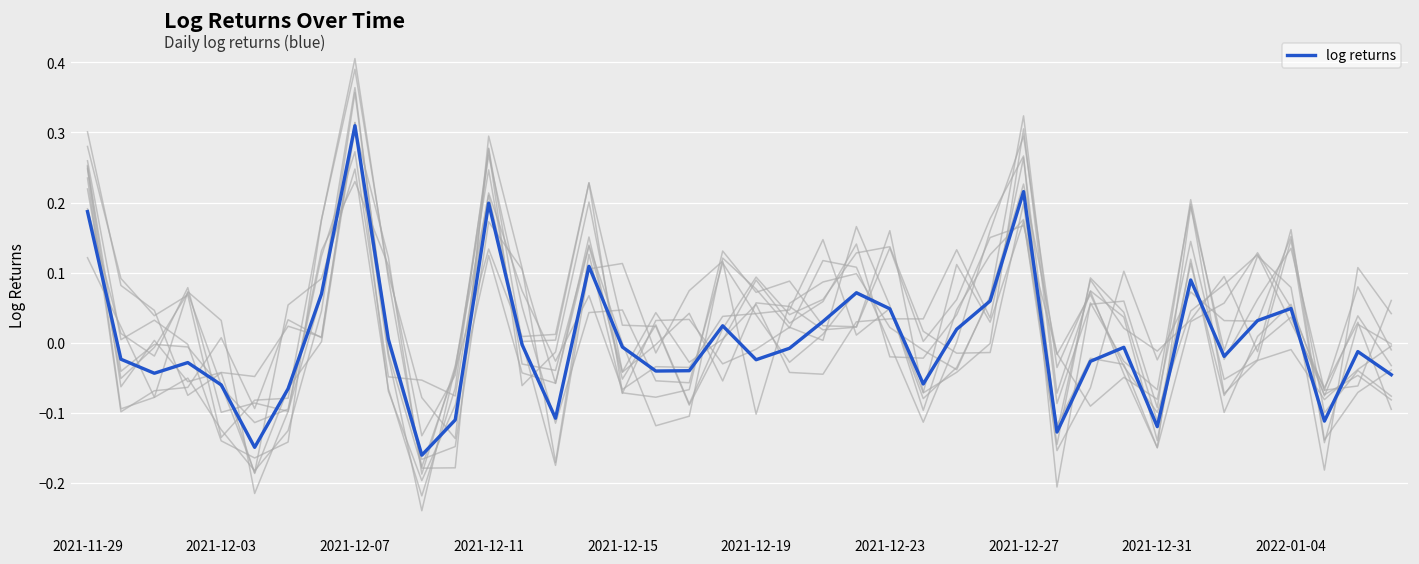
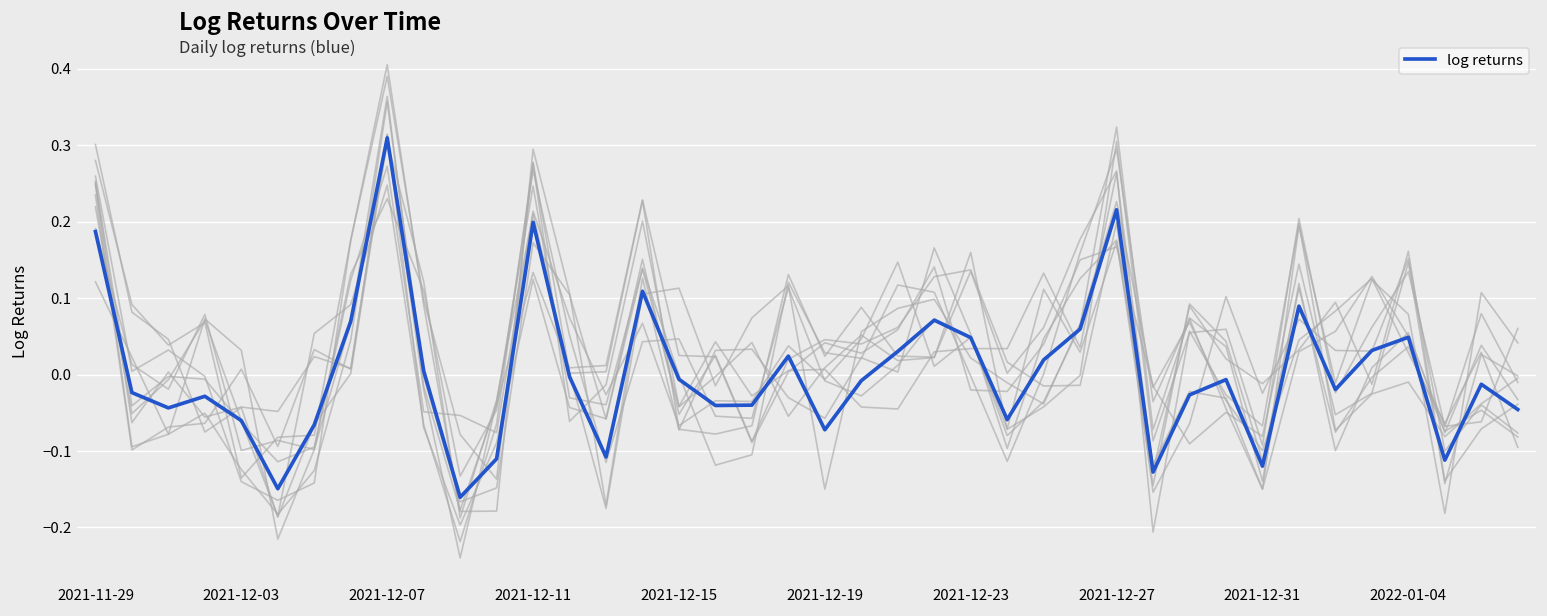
log returns, 2021-12-19: -0.02 -> -0.07
